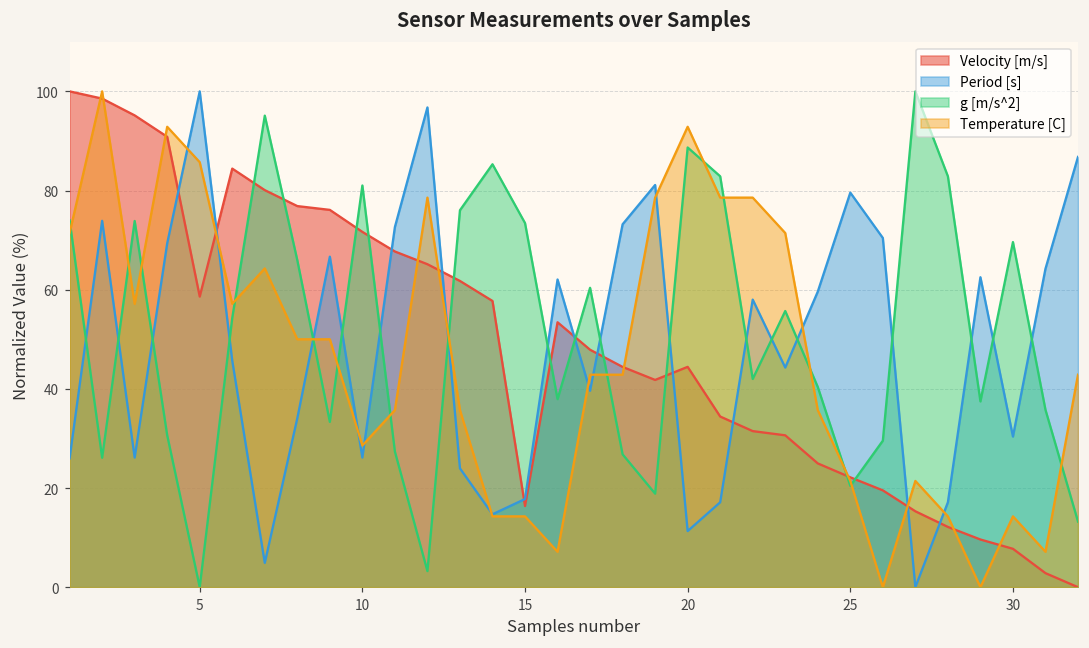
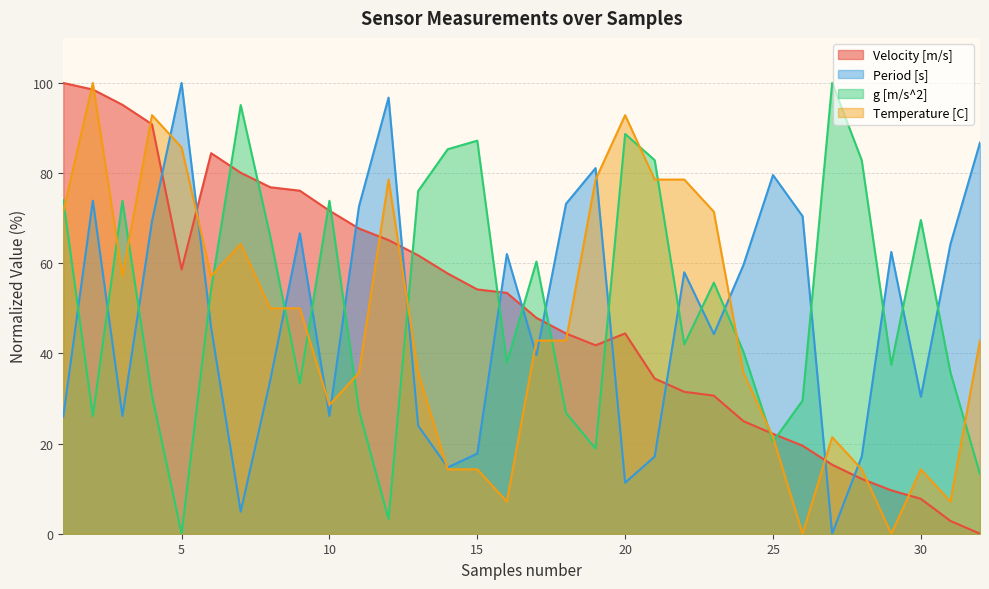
g [m/s^2], 10: 81 -> 74
Velocity [m/s], 15: 16 -> 54
g [m/s^2], 15: 73 -> 87
